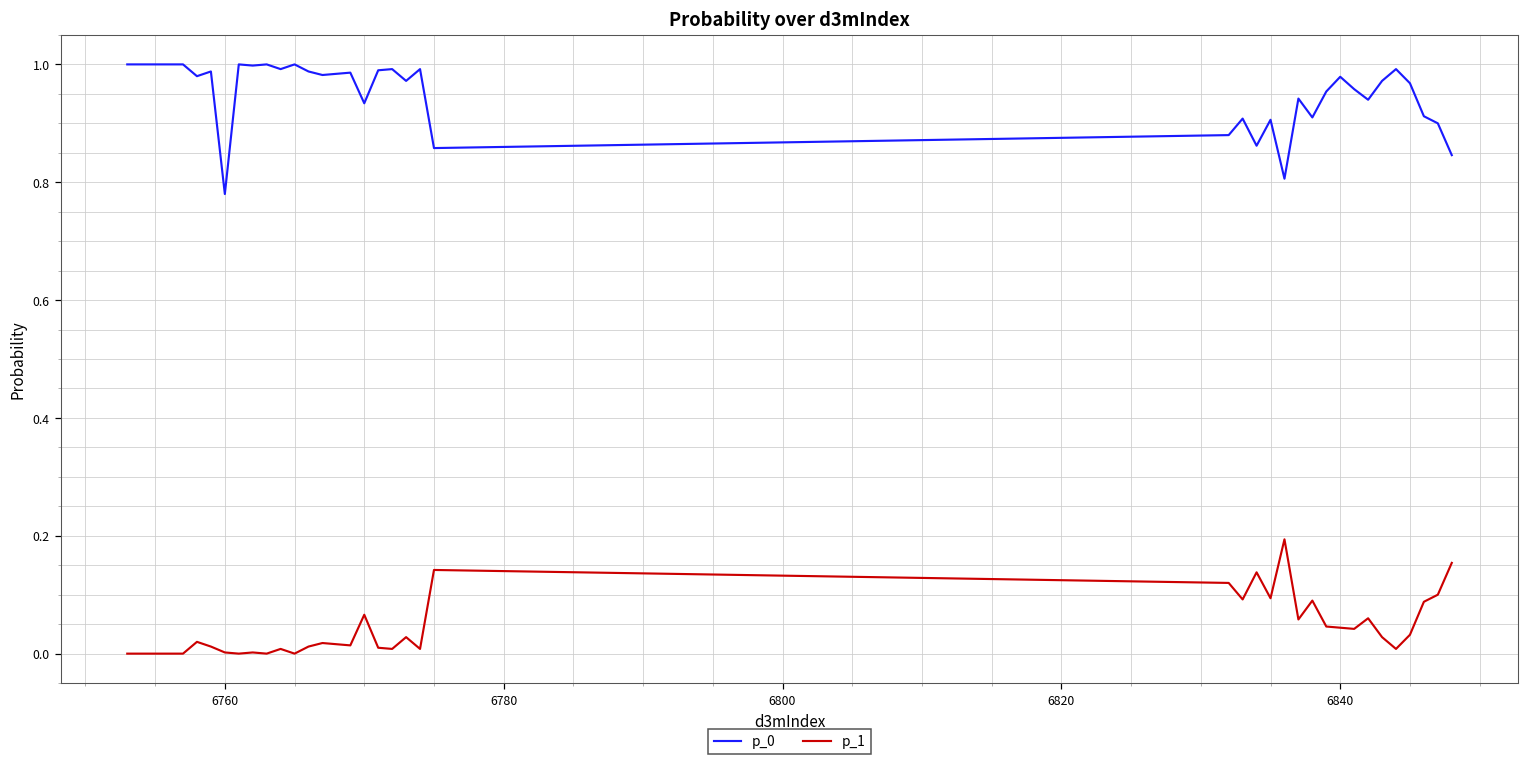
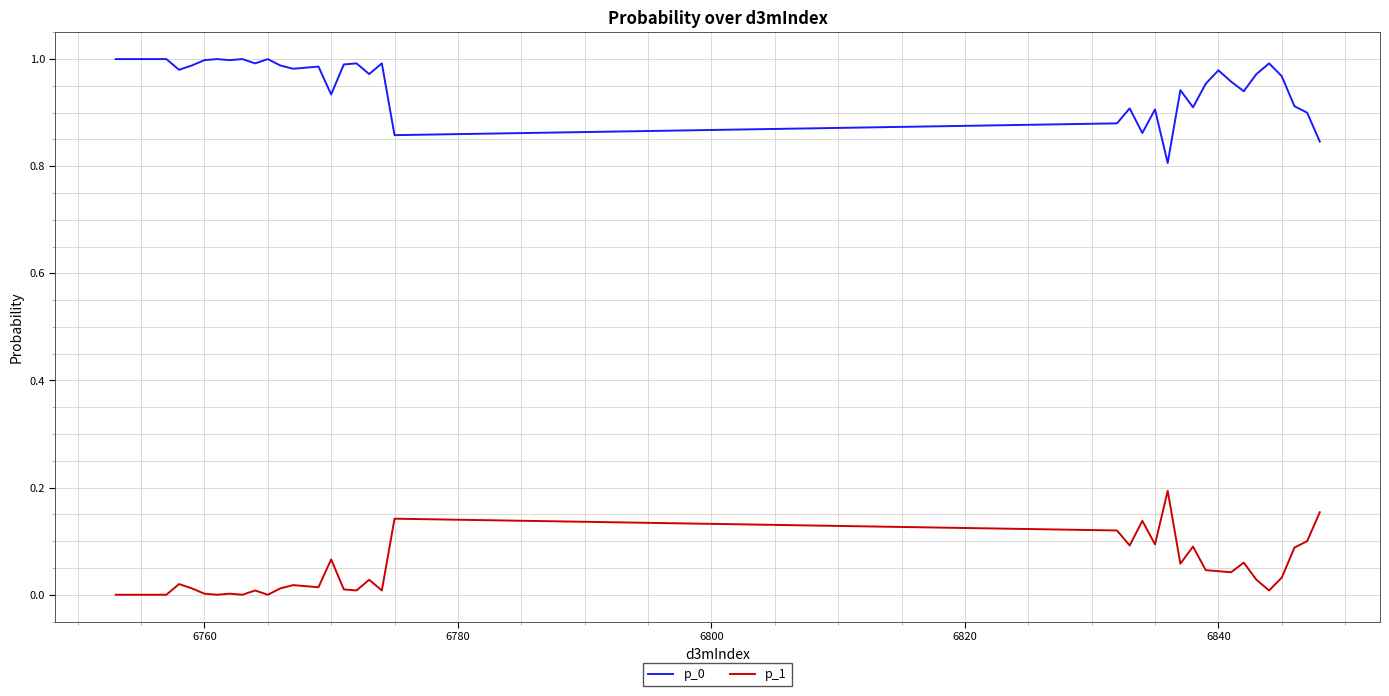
p_0, 6760: 0.78 -> 1.00
